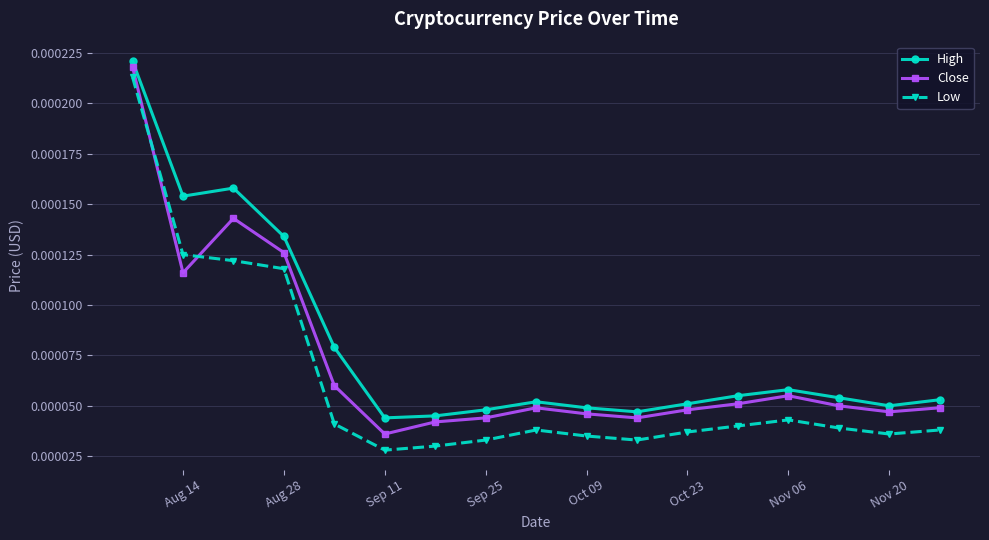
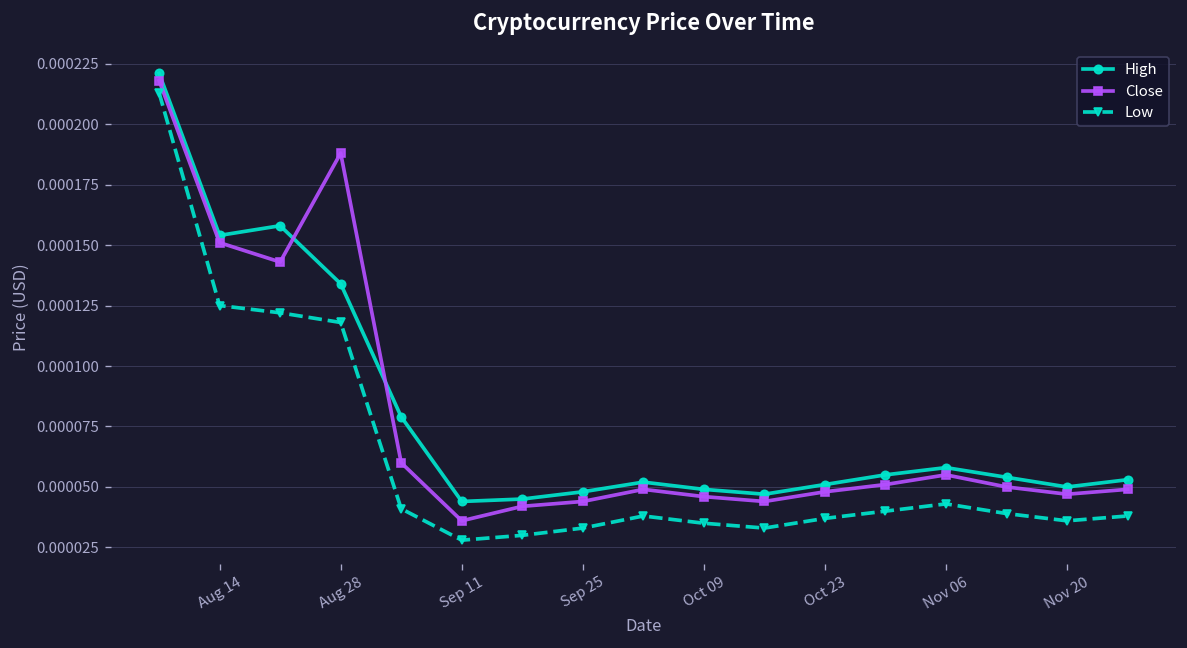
Close, Aug 14: 0.000116 -> 0.000151
Close, Aug 28: 0.000126 -> 0.000188
